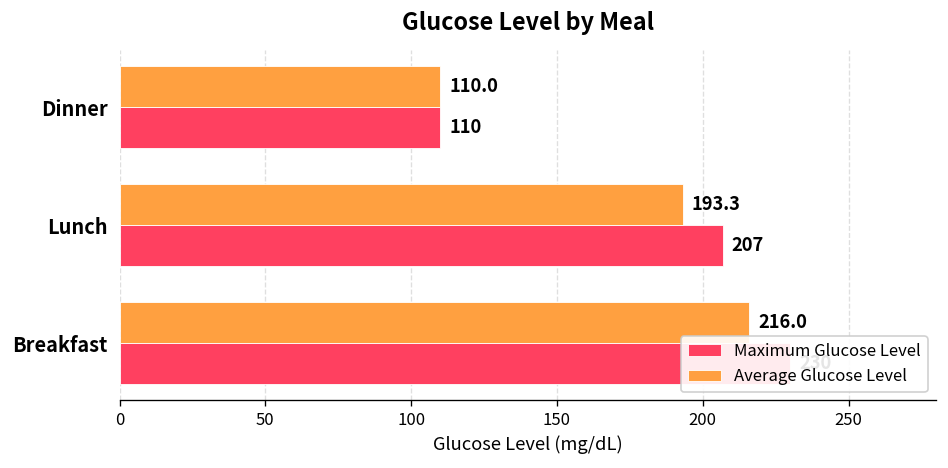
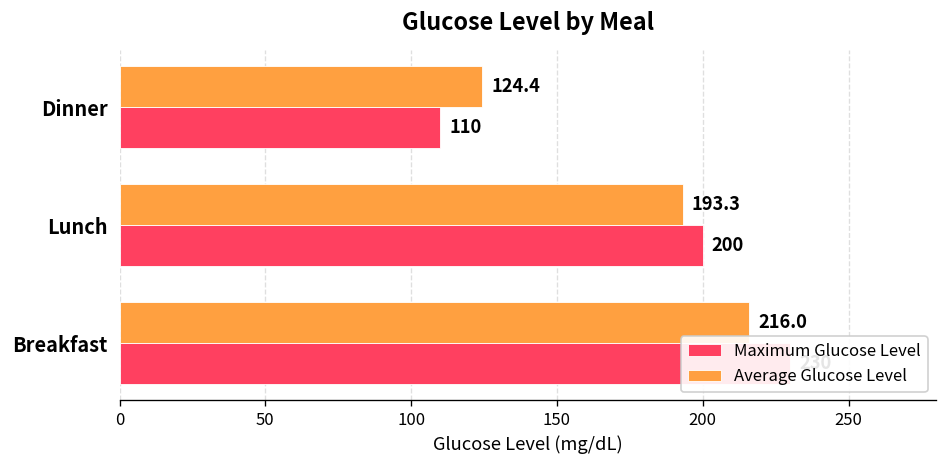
Average Glucose Level, Dinner: 110.0 -> 124.4
Maximum Glucose Level, Lunch: 207 -> 200
